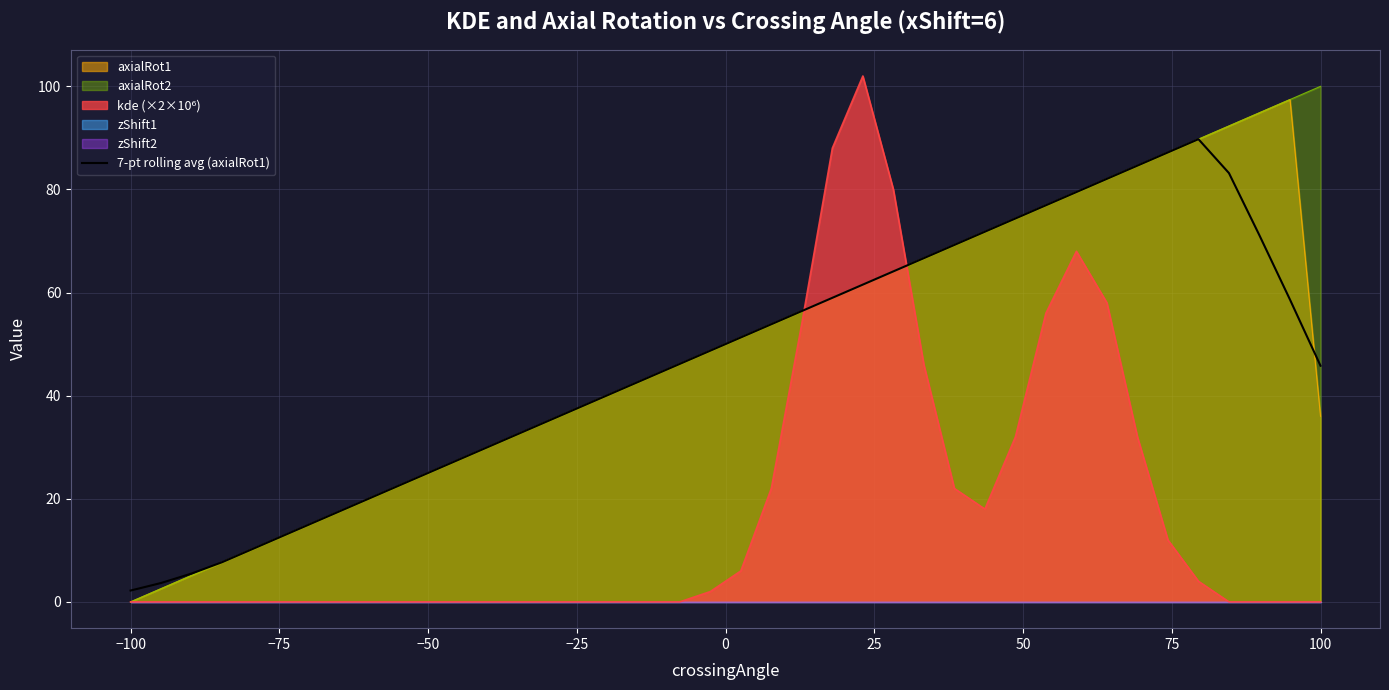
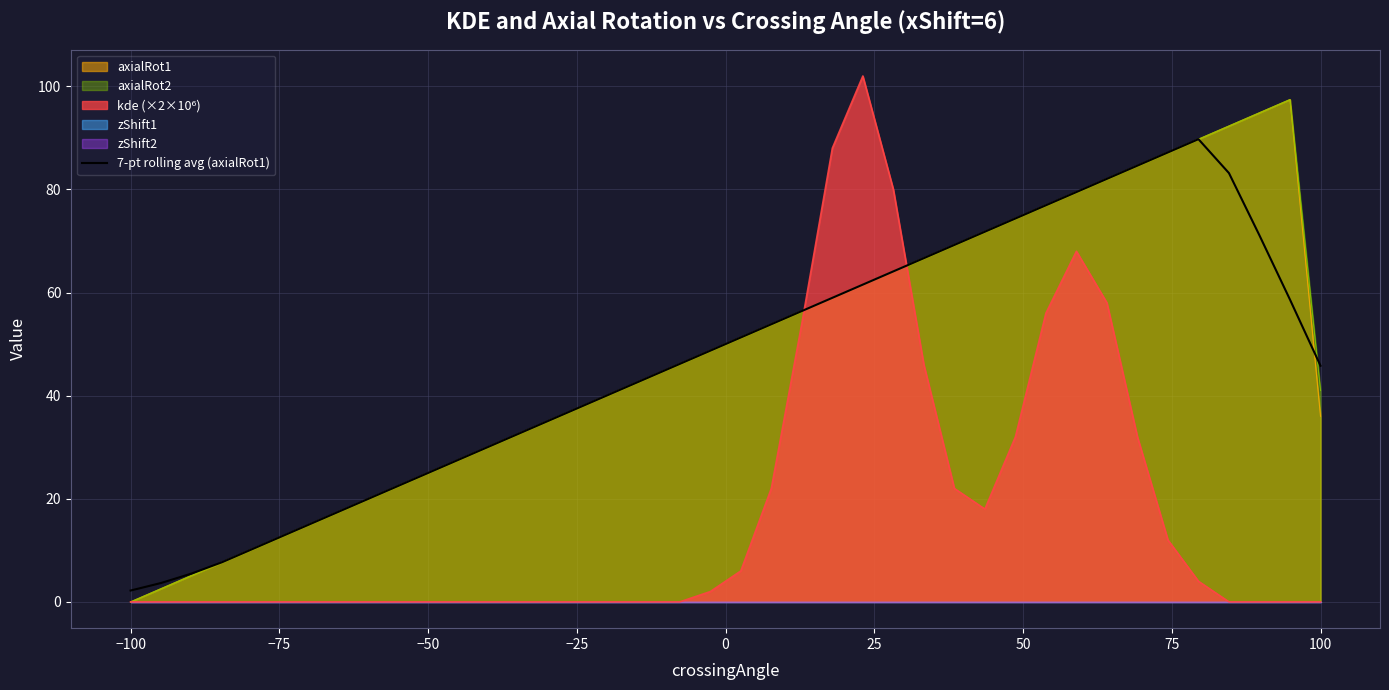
axialRot2, 100: 100 -> 41
